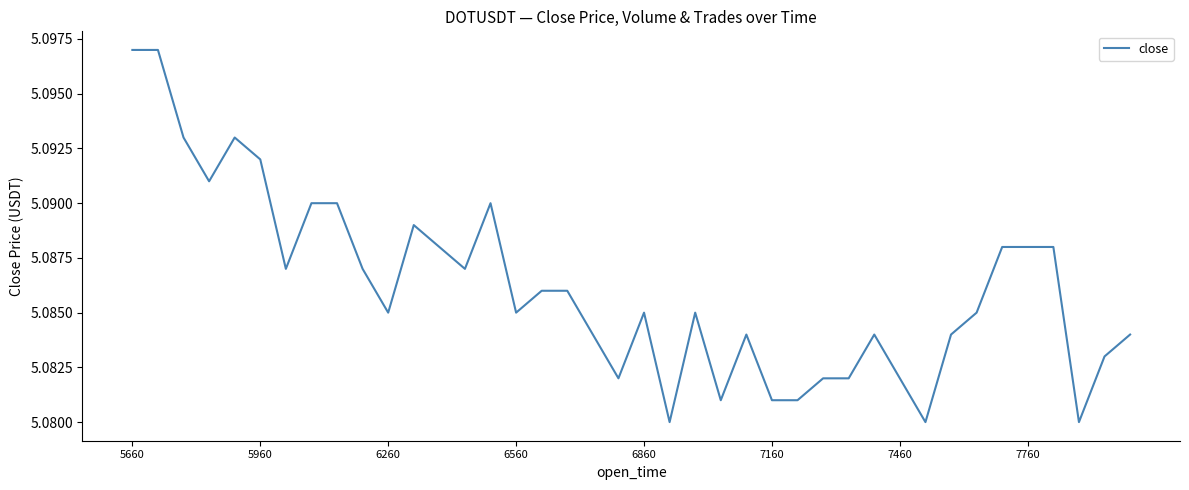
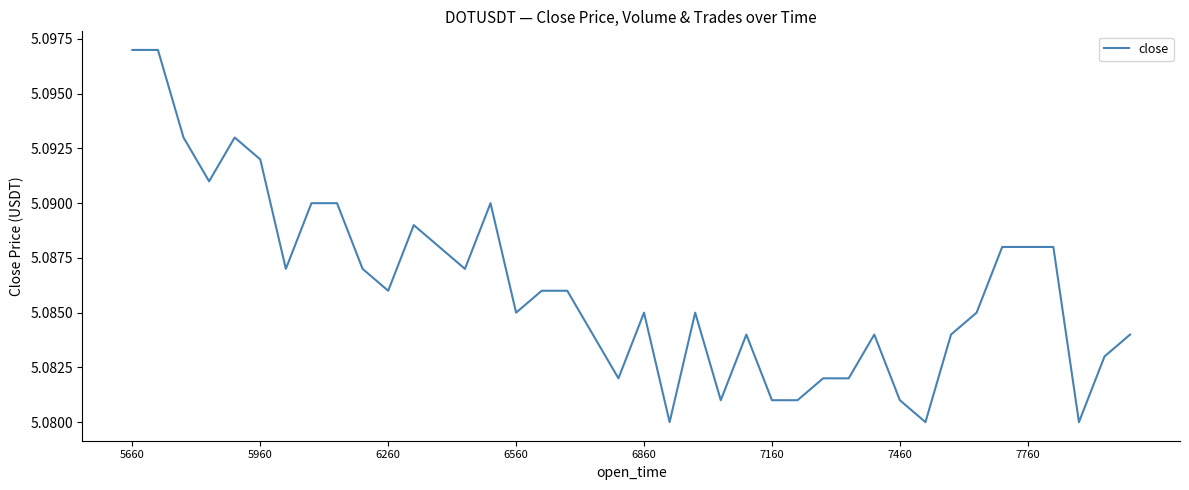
6260: 5.085 -> 5.086
7460: 5.082 -> 5.081
